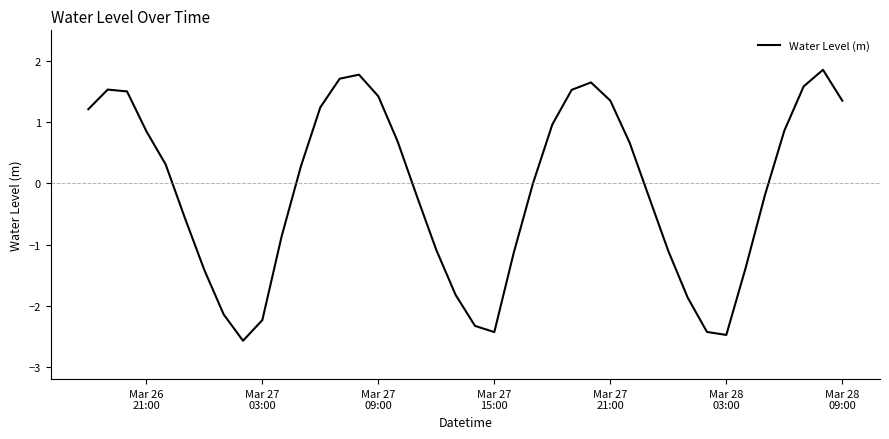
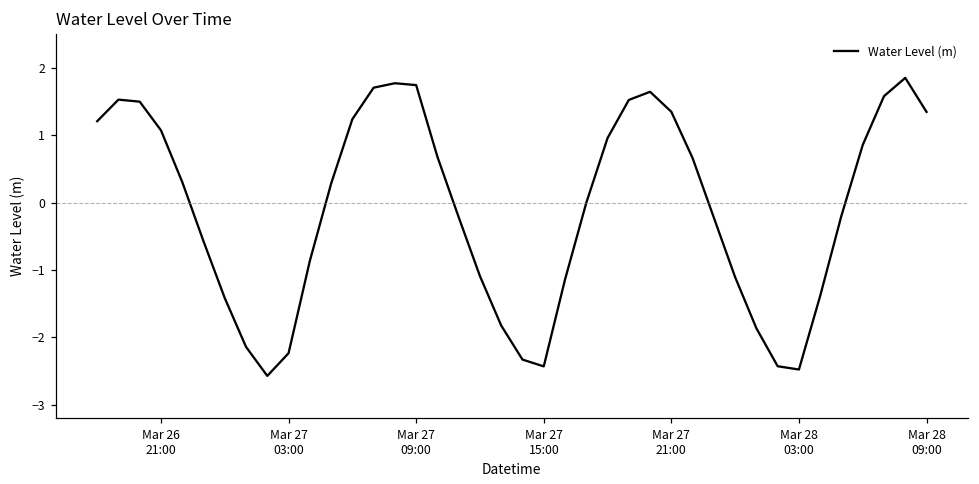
Mar 26 21:00: 0.9 -> 1.1
Mar 27 09:00: 1.4 -> 1.7
